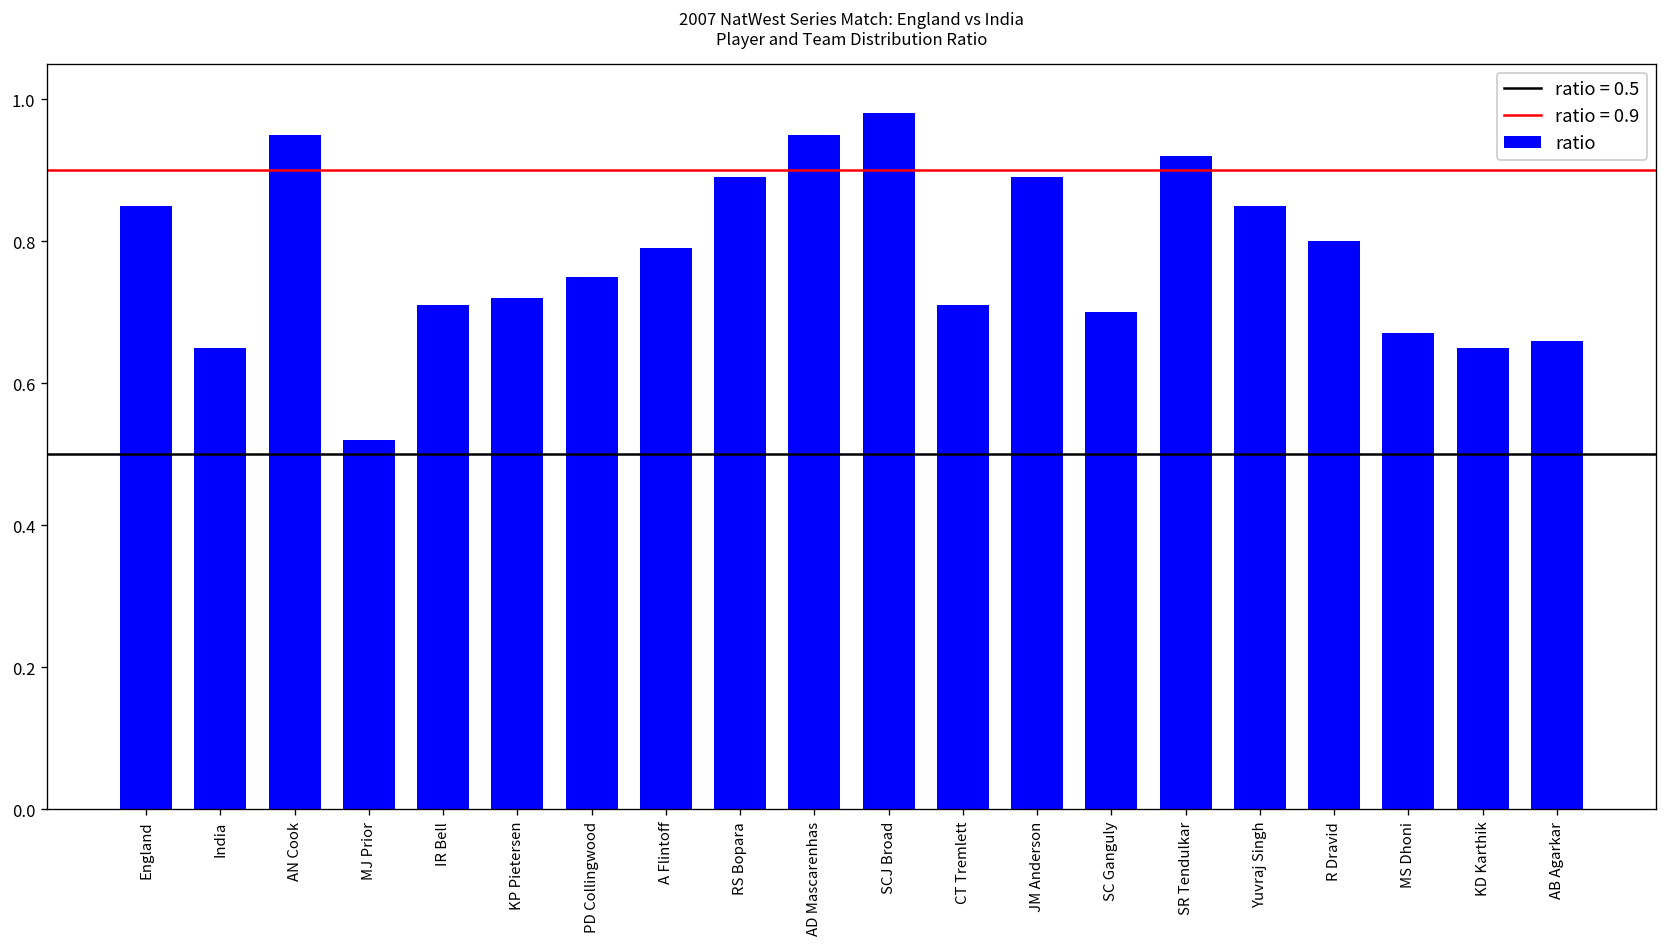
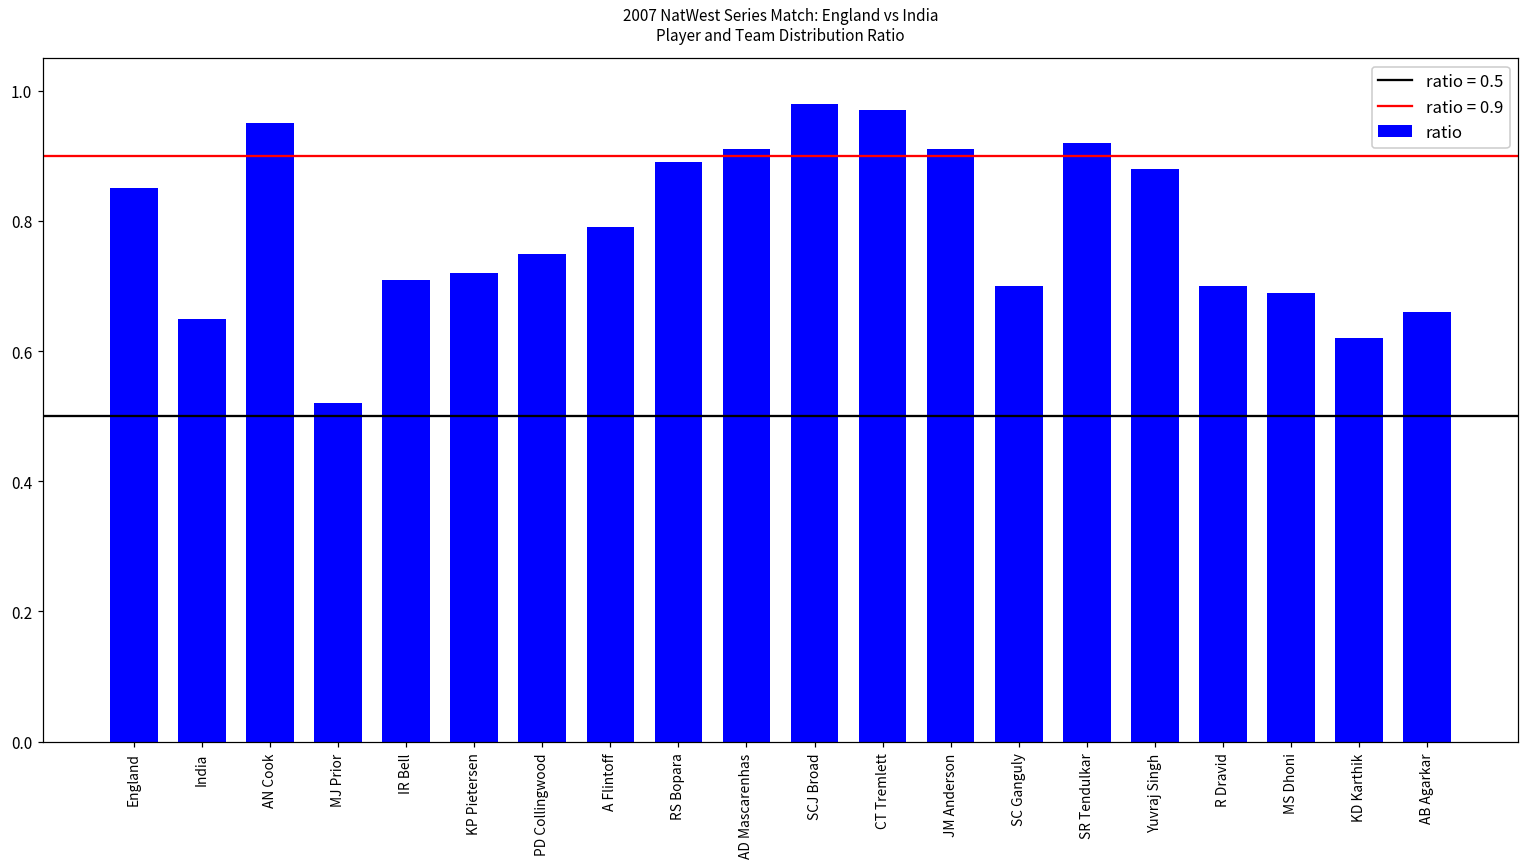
AD Mascarenhas: 0.95 -> 0.91
CT Tremlett: 0.71 -> 0.97
JM Anderson: 0.89 -> 0.91
Yuvraj Singh: 0.85 -> 0.88
R Dravid: 0.8 -> 0.7
MS Dhoni: 0.67 -> 0.69
KD Karthik: 0.65 -> 0.62
